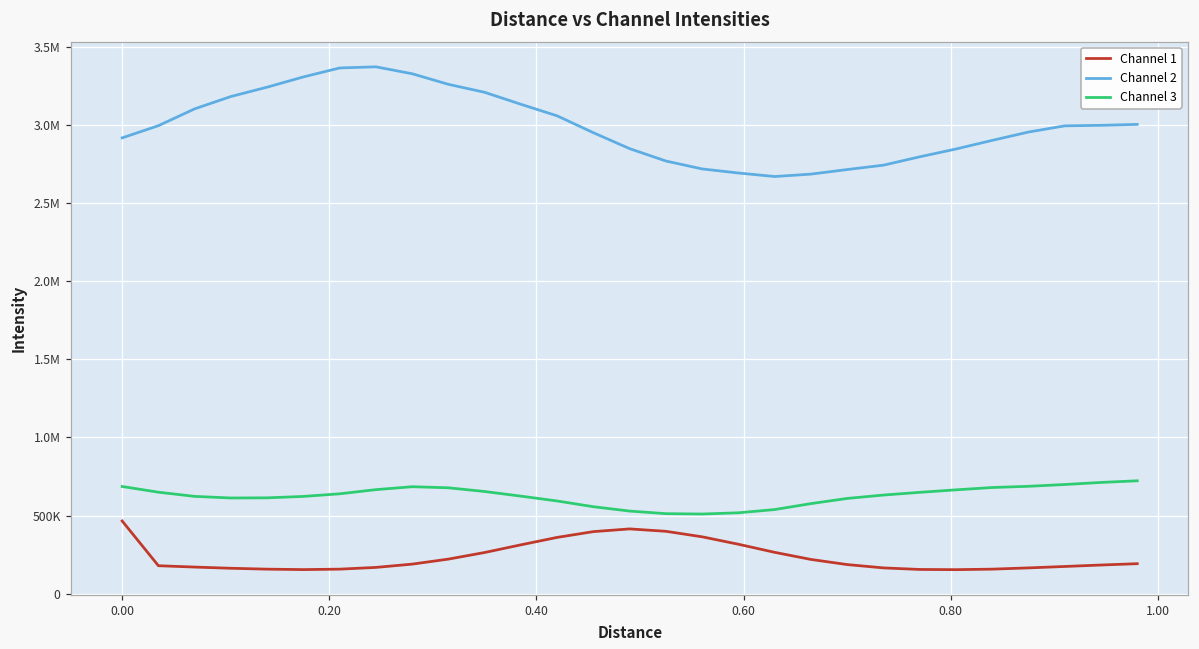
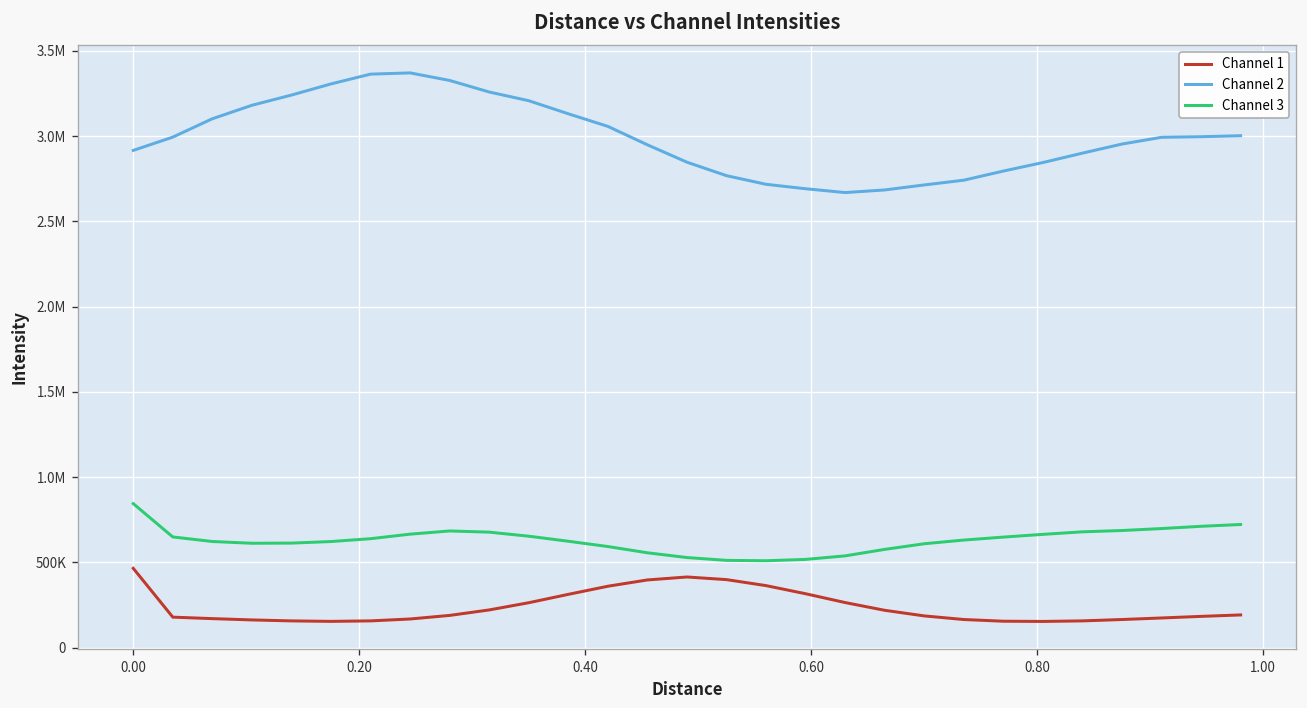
Channel 3, 0.00: 690000 -> 840000
